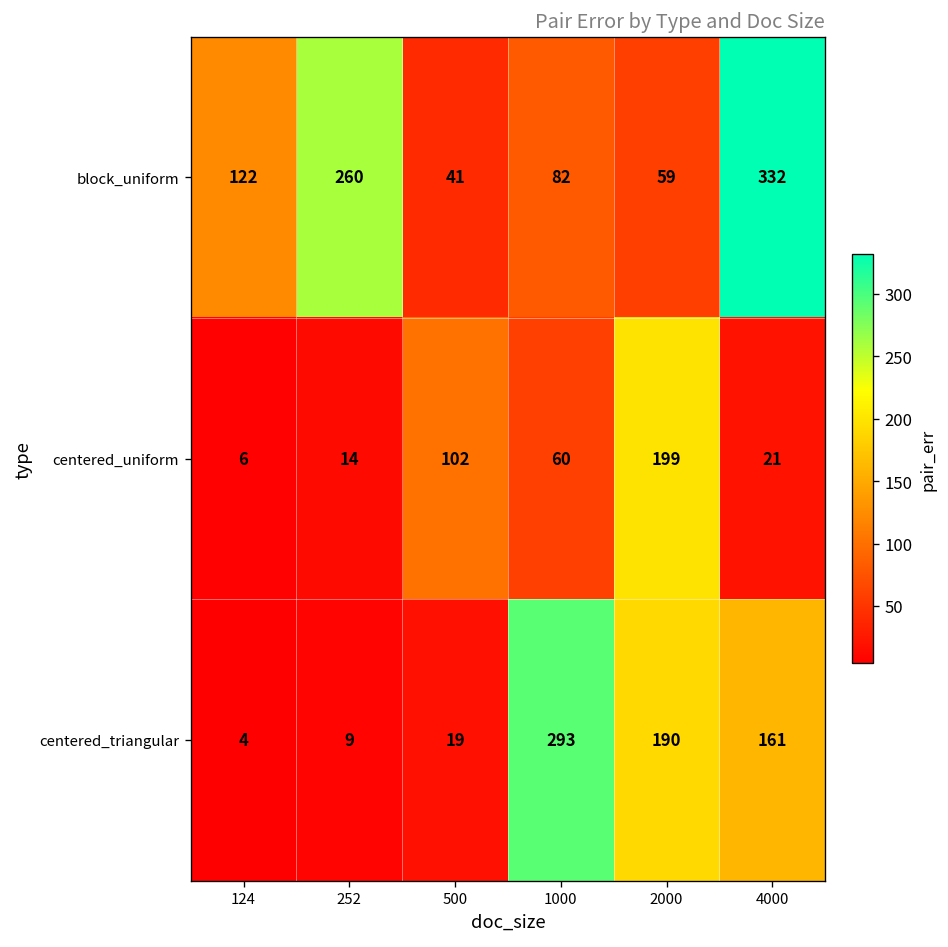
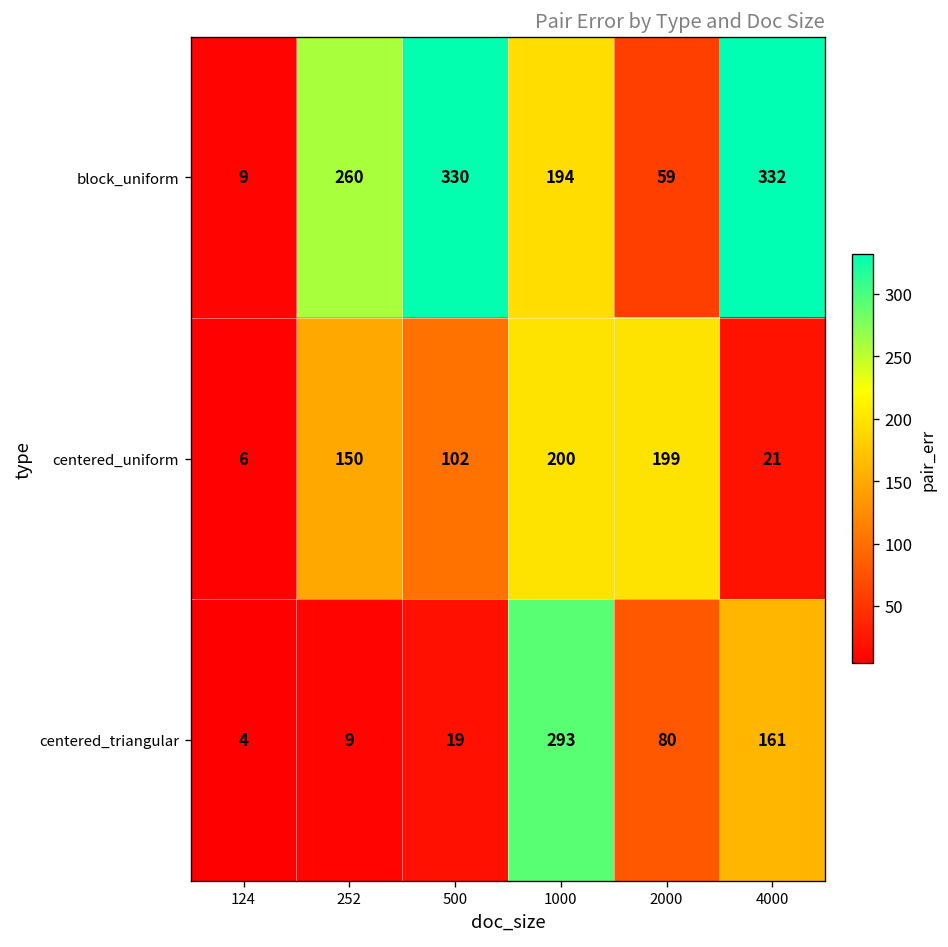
block_uniform, 124: 122 -> 9
block_uniform, 500: 41 -> 330
block_uniform, 1000: 82 -> 194
centered_uniform, 252: 14 -> 150
centered_uniform, 1000: 60 -> 200
centered_triangular, 2000: 190 -> 80
